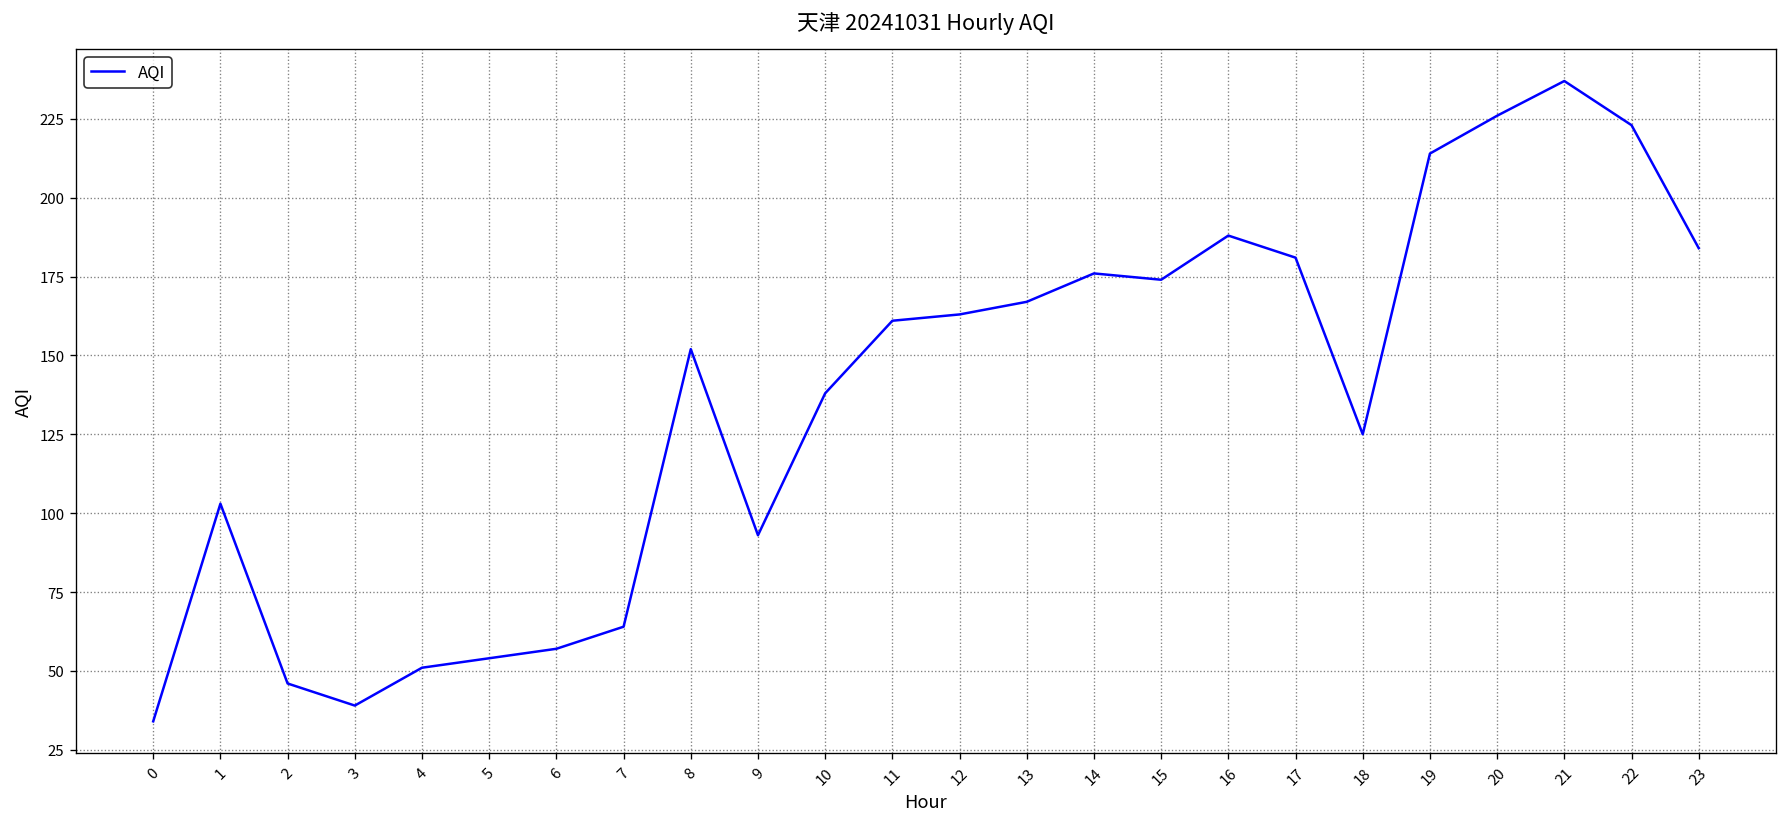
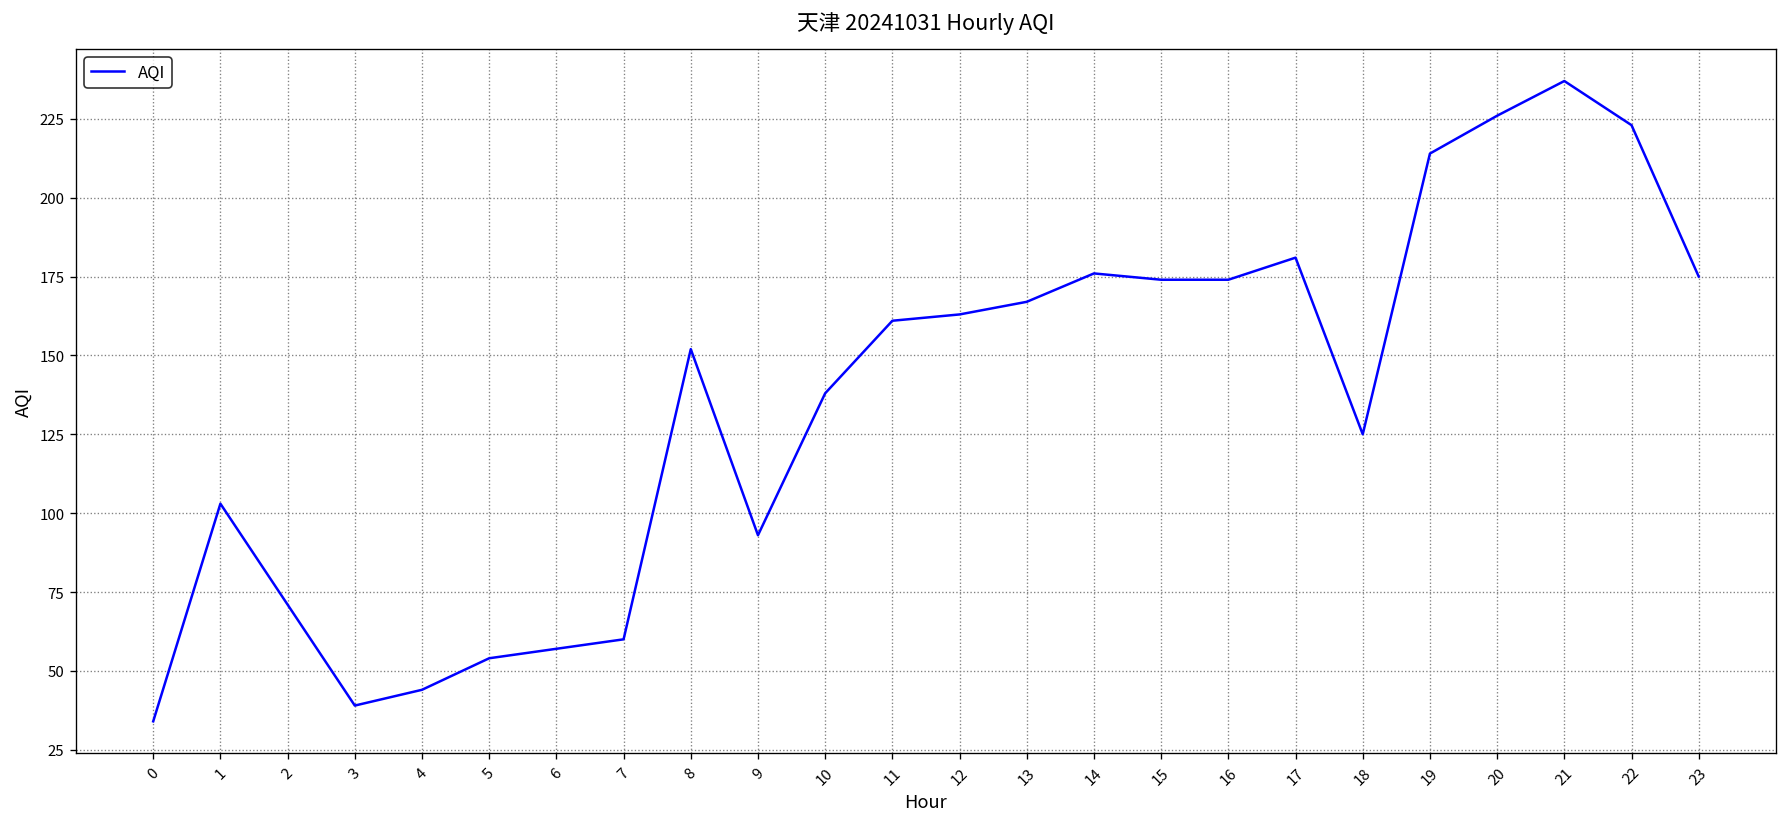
2: 46 -> 71
4: 51 -> 44
7: 64 -> 60
16: 188 -> 174
23: 184 -> 175
